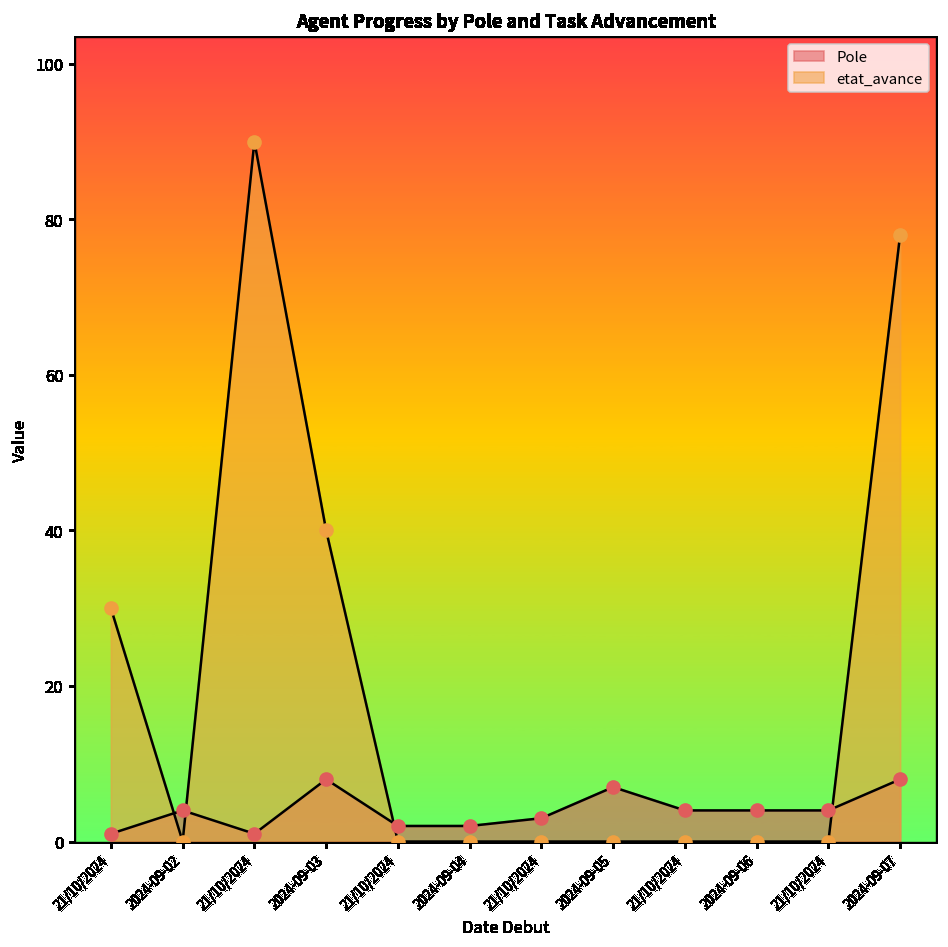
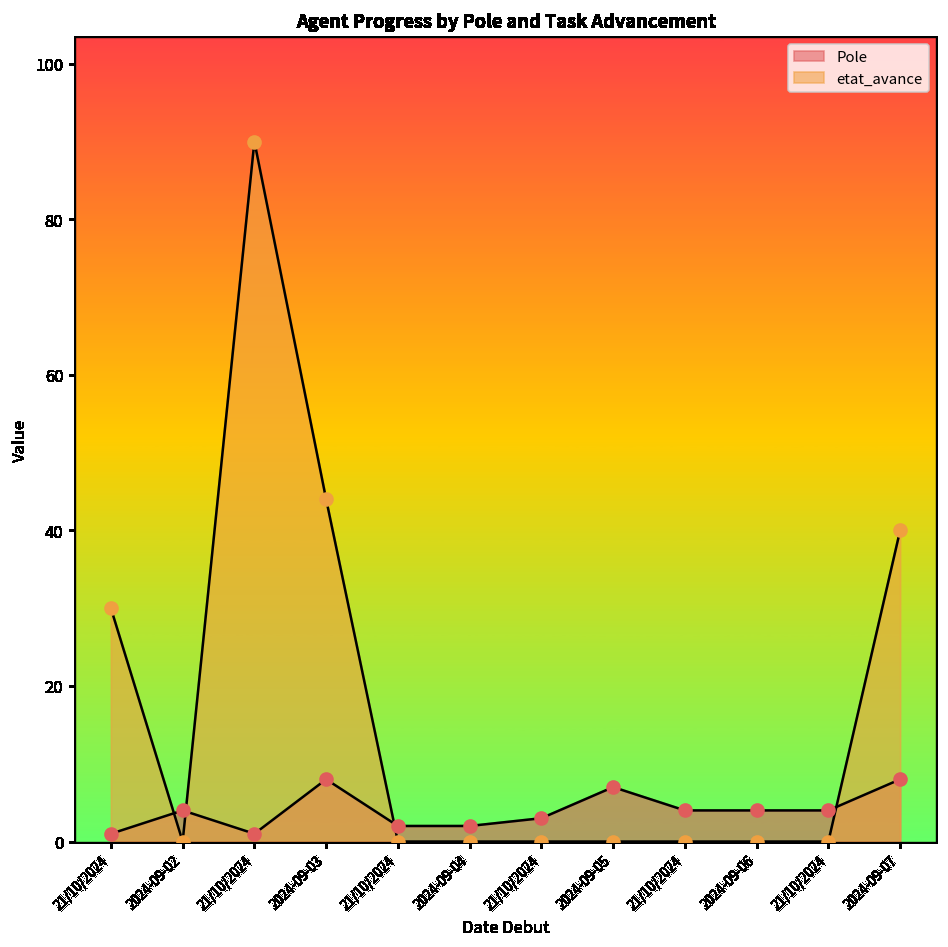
etat_avance, 2024-09-03: 40 -> 44
etat_avance, 2024-09-07: 78 -> 40
